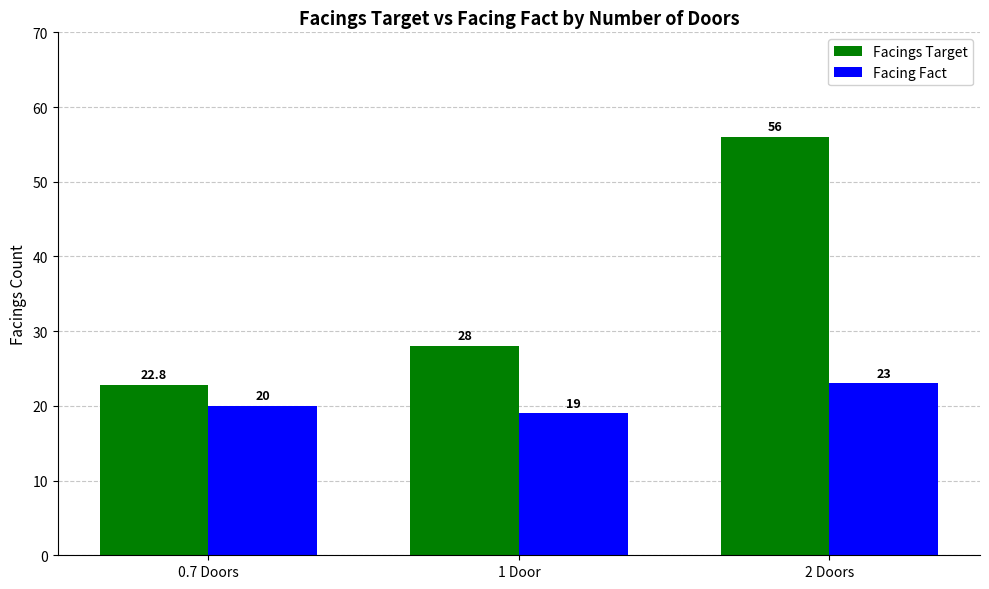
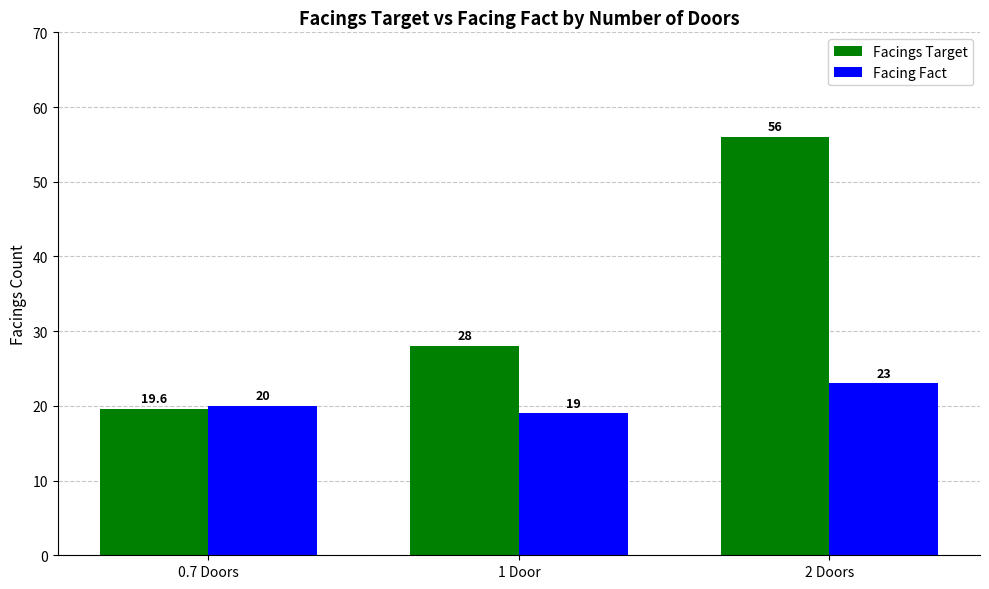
Facings Target, 0.7 Doors: 22.8 -> 19.6
